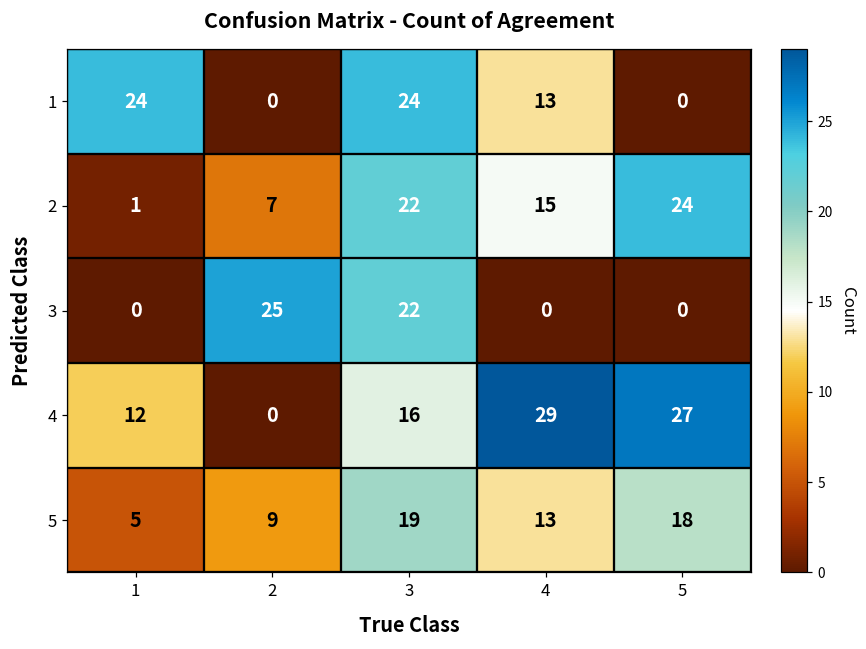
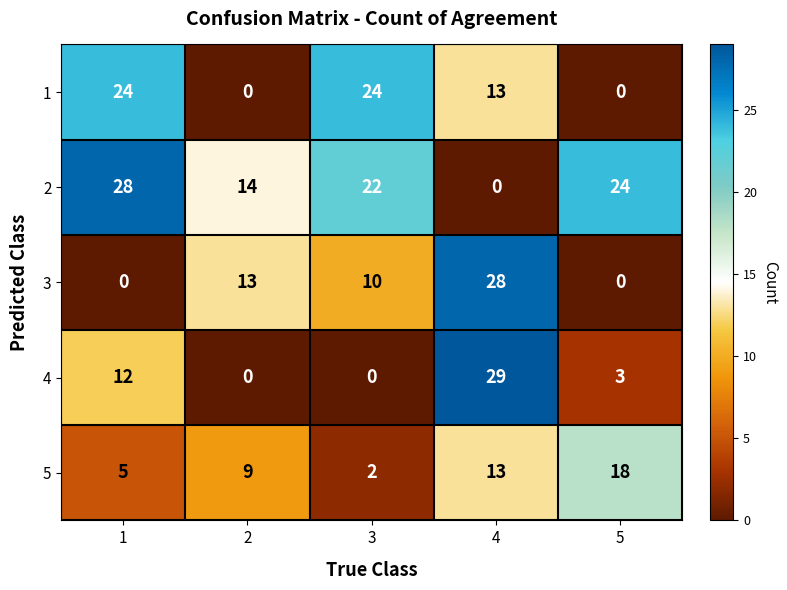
2, 1: 1 -> 28
2, 2: 7 -> 14
2, 4: 15 -> 0
3, 2: 25 -> 13
3, 3: 22 -> 10
3, 4: 0 -> 28
4, 3: 16 -> 0
4, 5: 27 -> 3
5, 3: 19 -> 2
